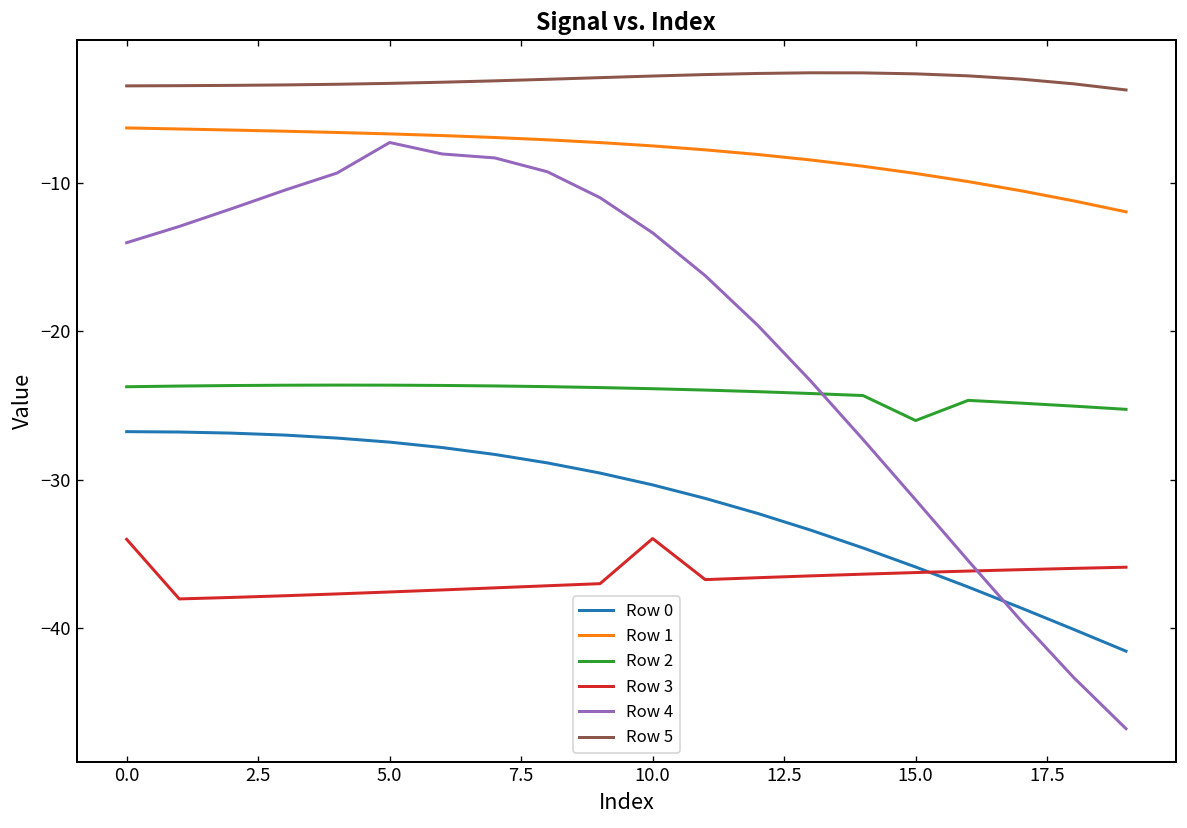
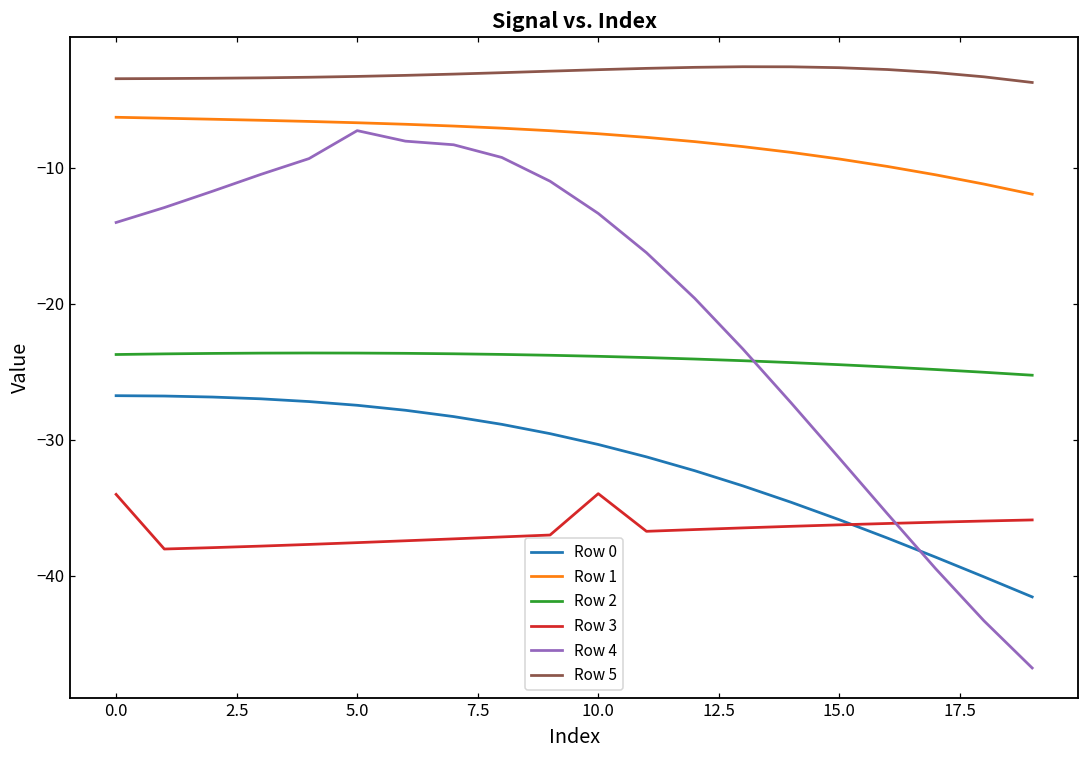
Row 2, 15.0: -26.0 -> -24.5
